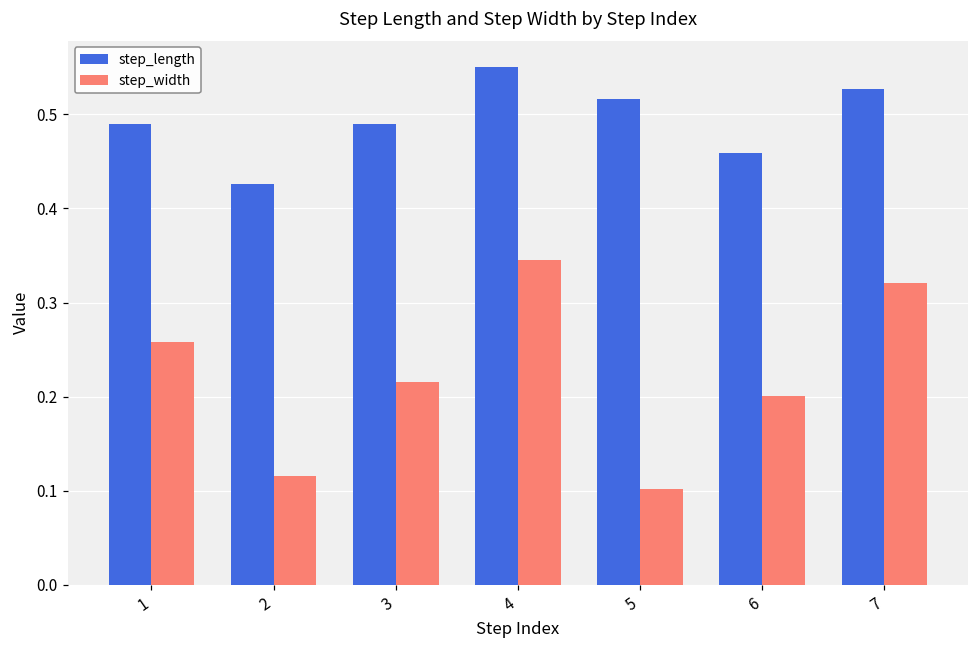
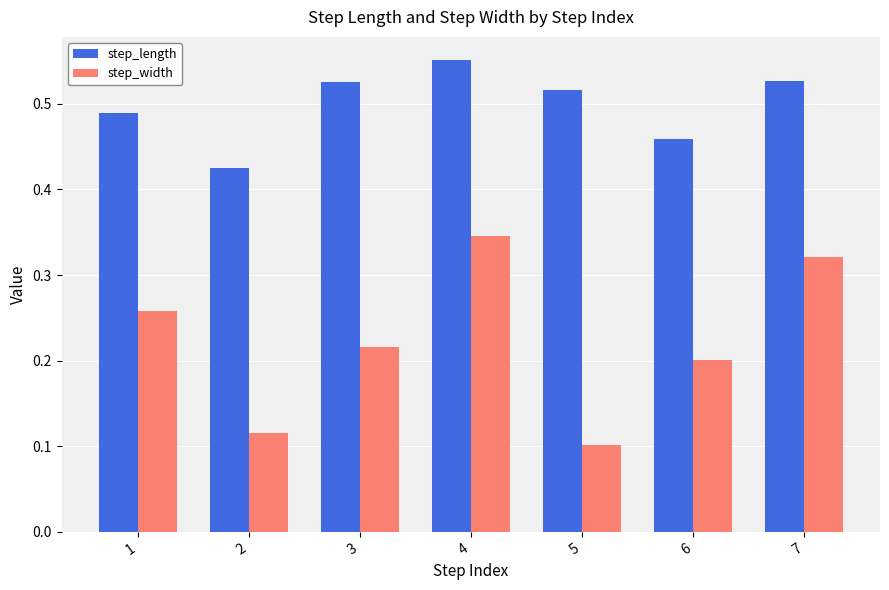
step_length, 3: 0.49 -> 0.52
